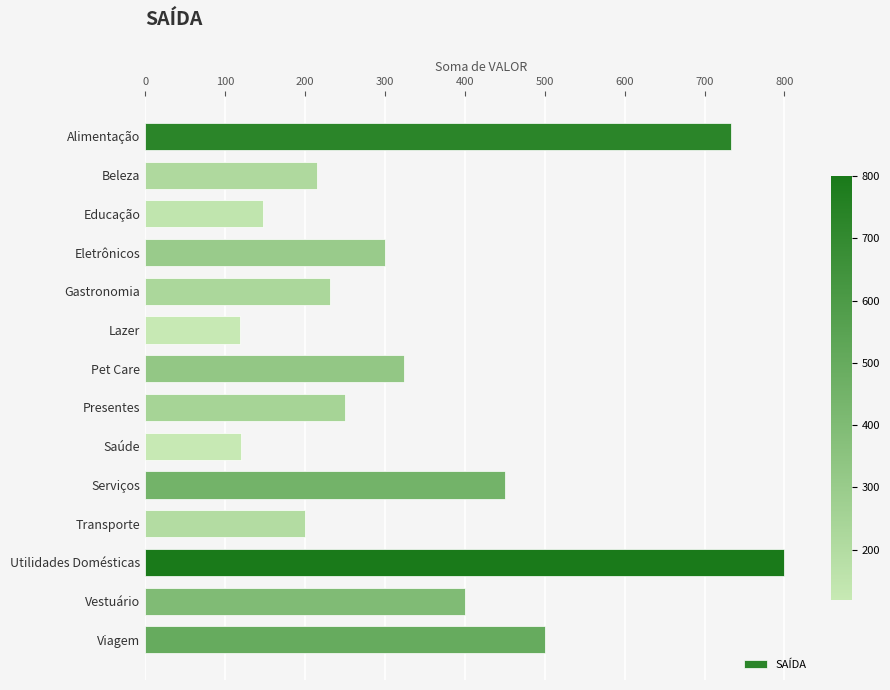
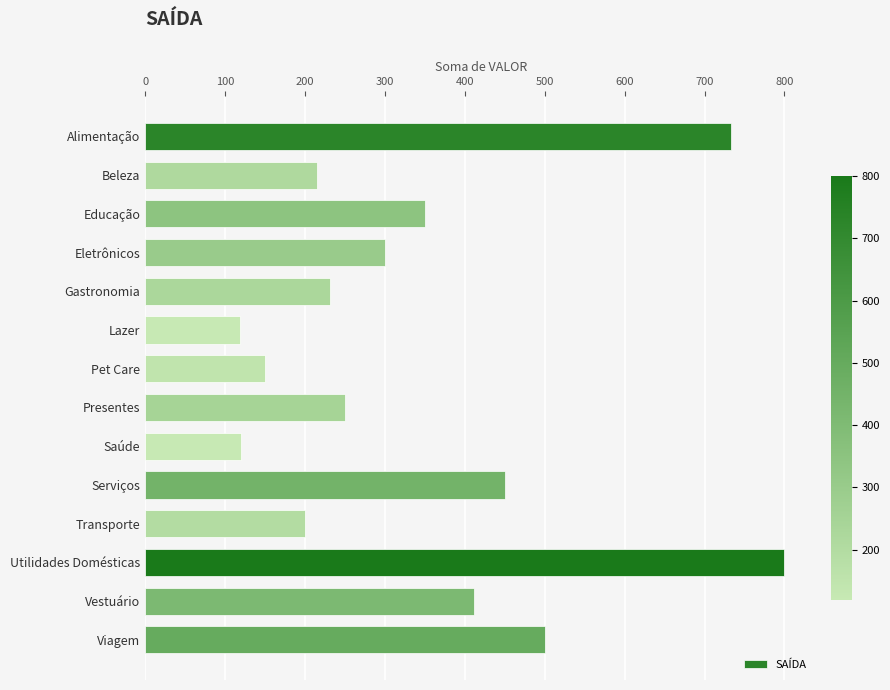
Educação: 150 -> 350
Pet Care: 320 -> 150
Vestuário: 400 -> 410
